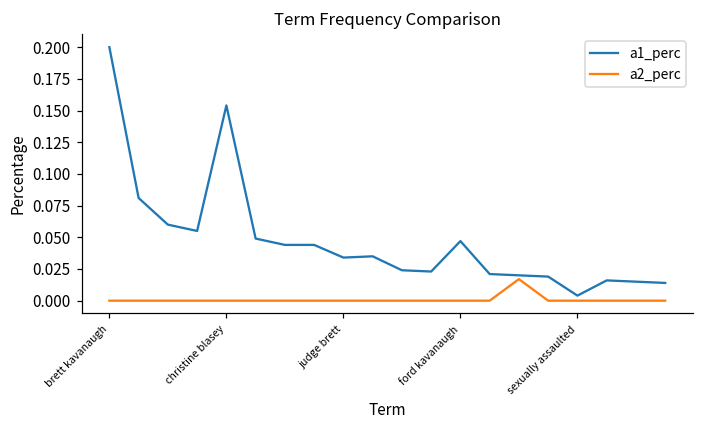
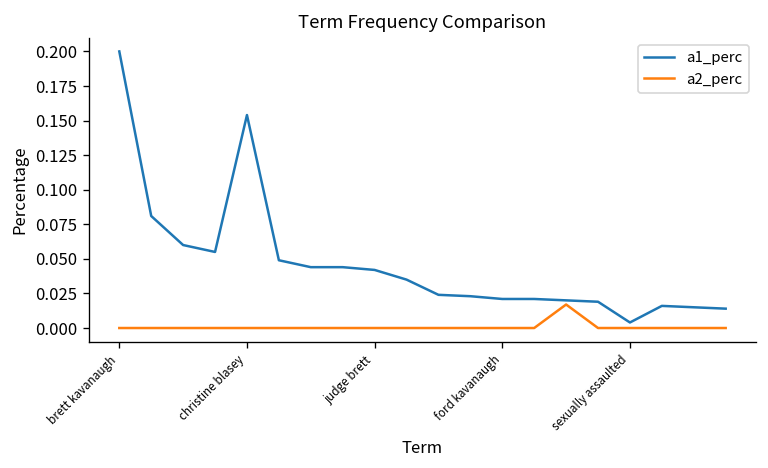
a1_perc, judge brett: 0.034 -> 0.042
a1_perc, ford kavanaugh: 0.047 -> 0.021
